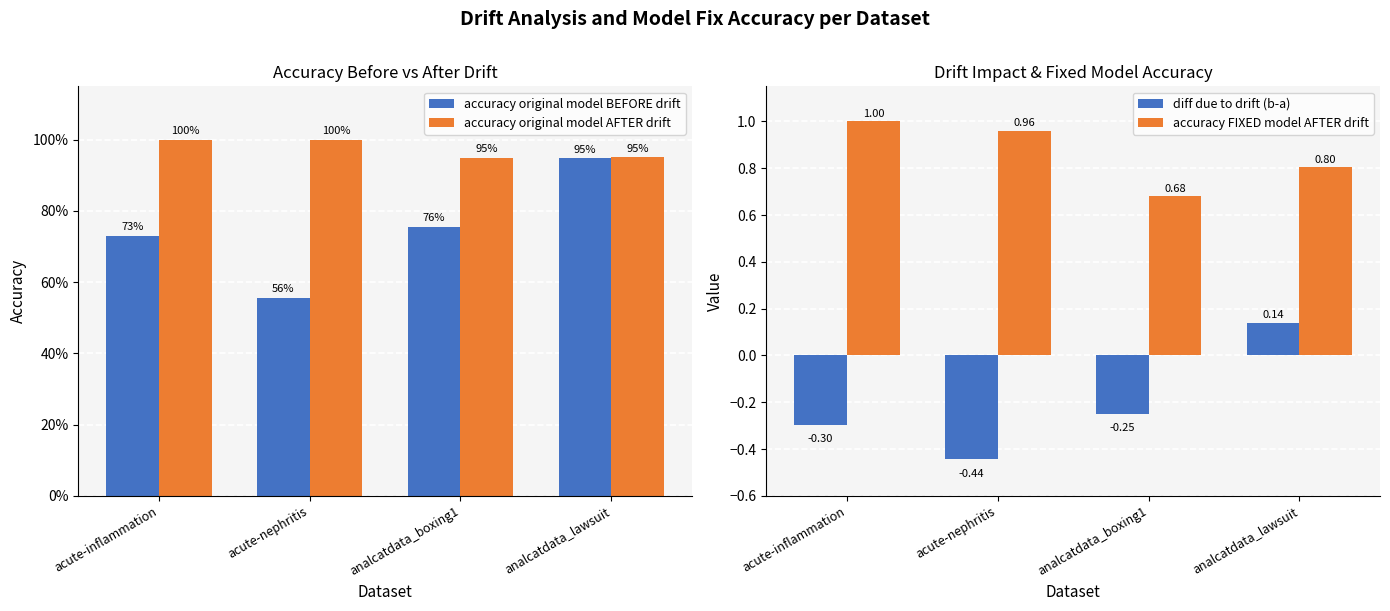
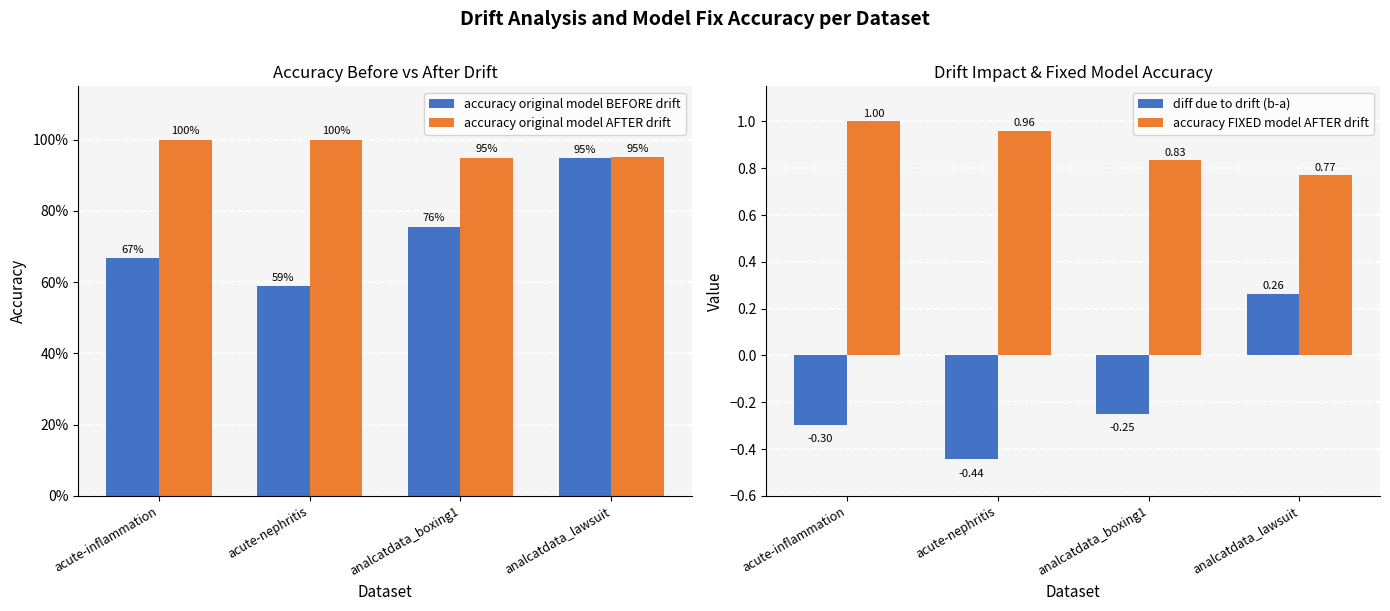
Accuracy Before vs After Drift, accuracy original model BEFORE drift, acute-inflammation: 73% -> 67%
Accuracy Before vs After Drift, accuracy original model BEFORE drift, acute-nephritis: 56% -> 59%
Drift Impact & Fixed Model Accuracy, accuracy FIXED model AFTER drift, analcatdata_boxing1: 0.68 -> 0.83
Drift Impact & Fixed Model Accuracy, diff due to drift (b-a), analcatdata_lawsuit: 0.14 -> 0.26
Drift Impact & Fixed Model Accuracy, accuracy FIXED model AFTER drift, analcatdata_lawsuit: 0.80 -> 0.77
